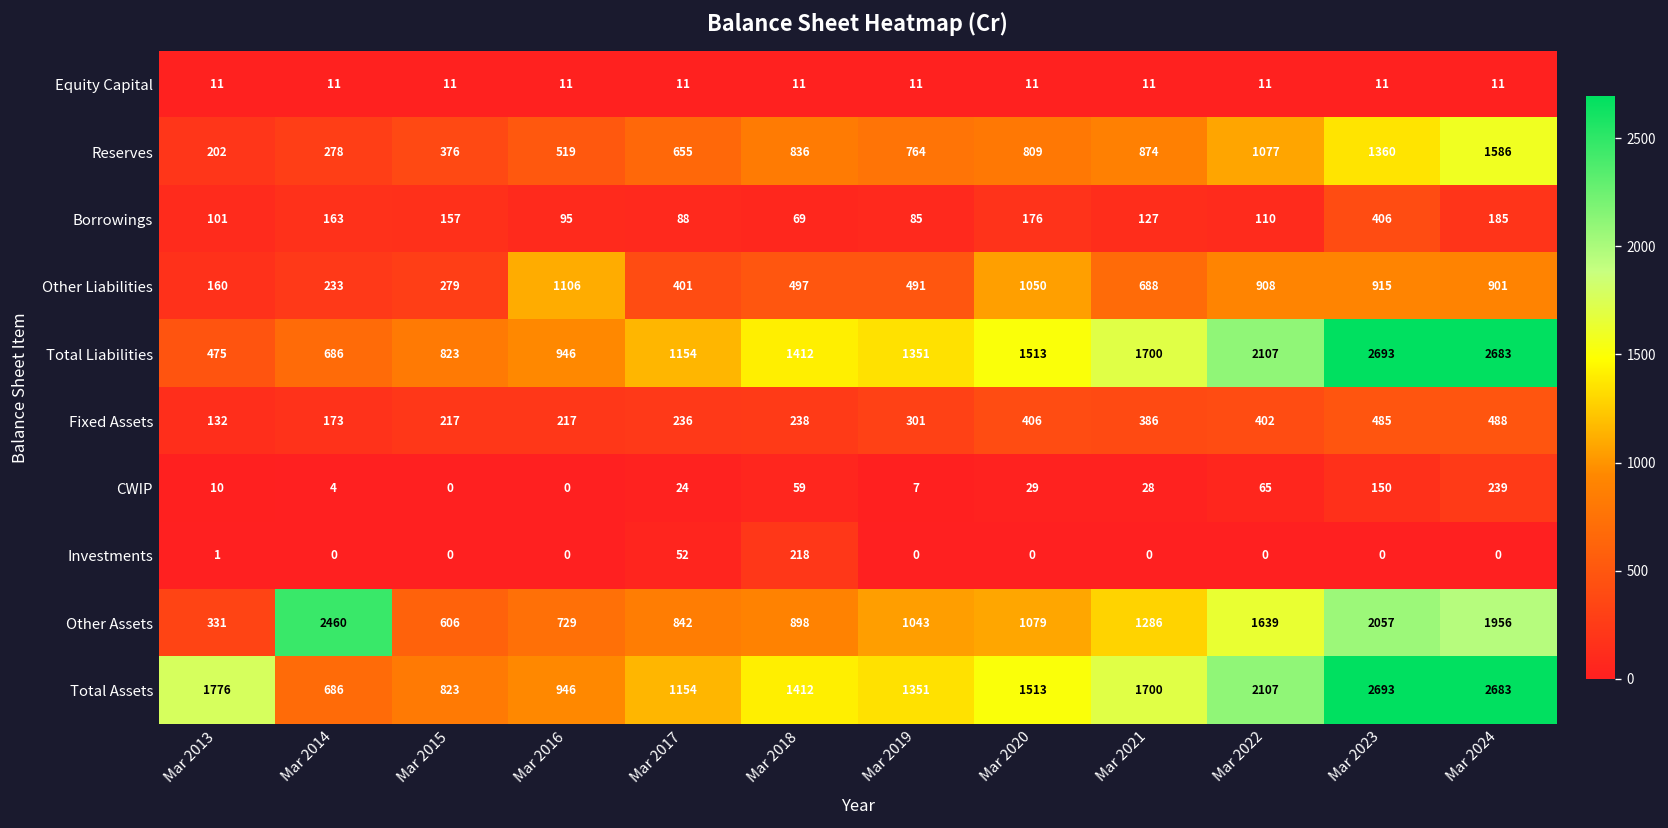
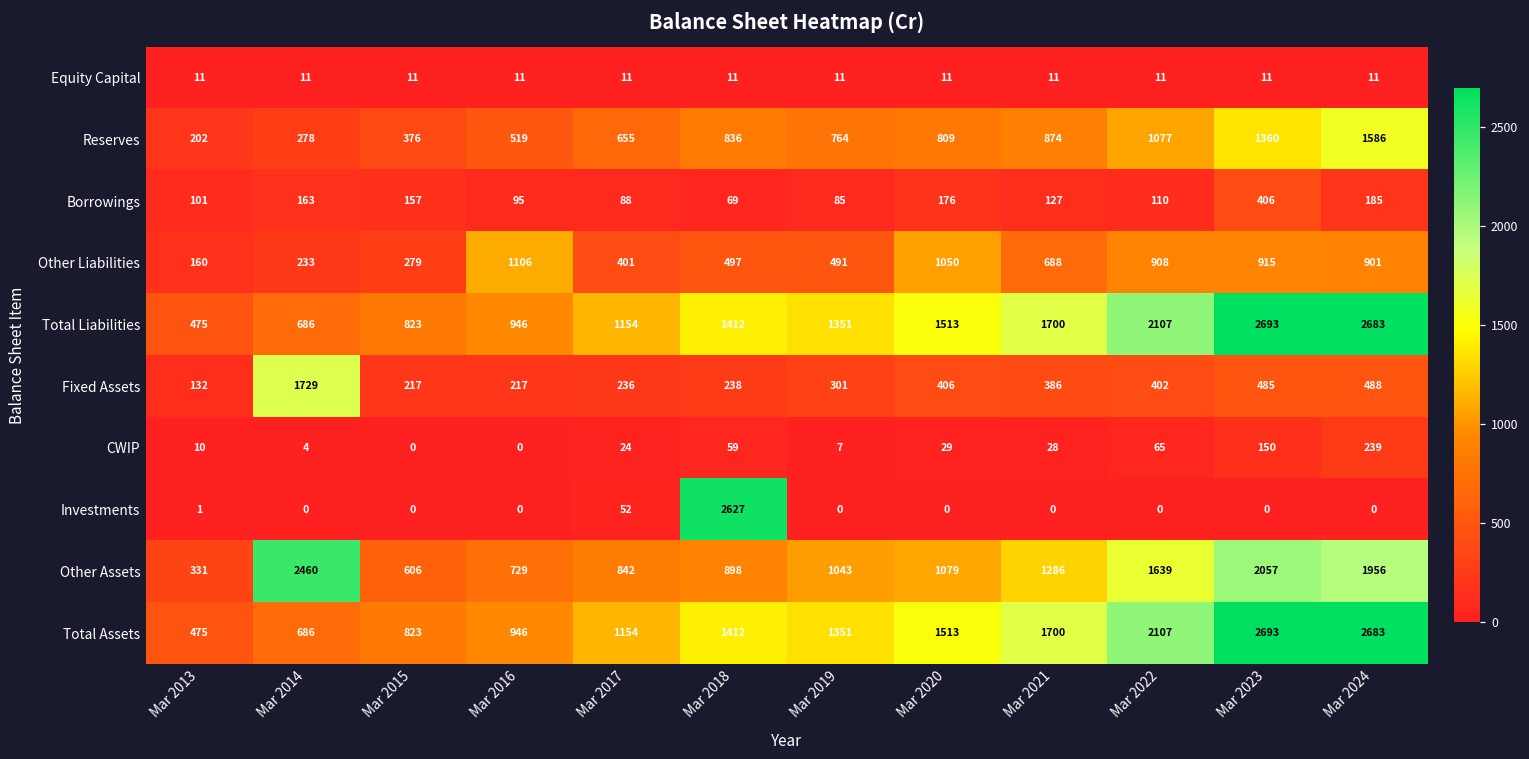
Fixed Assets, Mar 2014: 173 -> 1729
Investments, Mar 2018: 218 -> 2627
Total Assets, Mar 2013: 1776 -> 475
